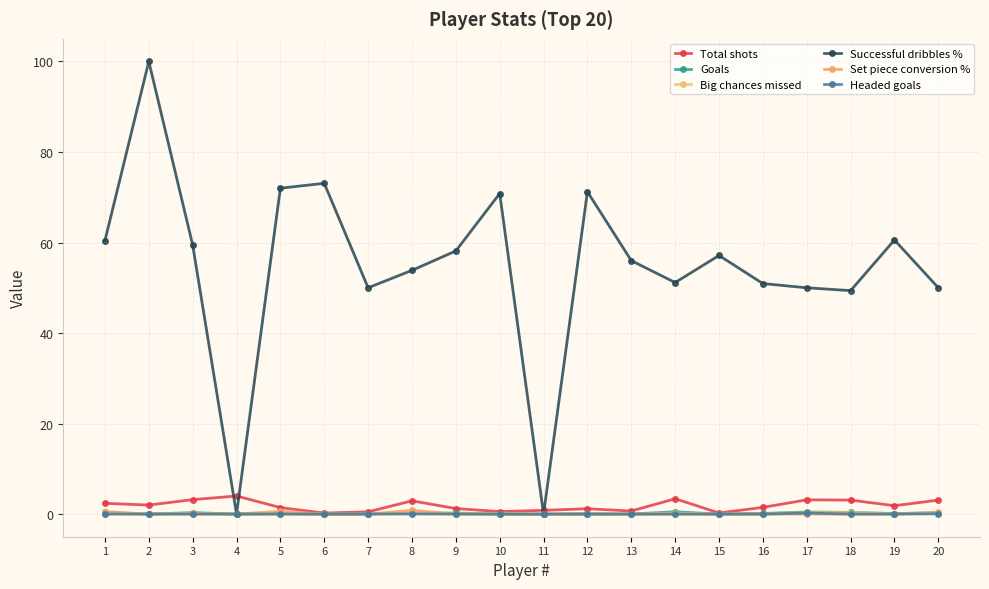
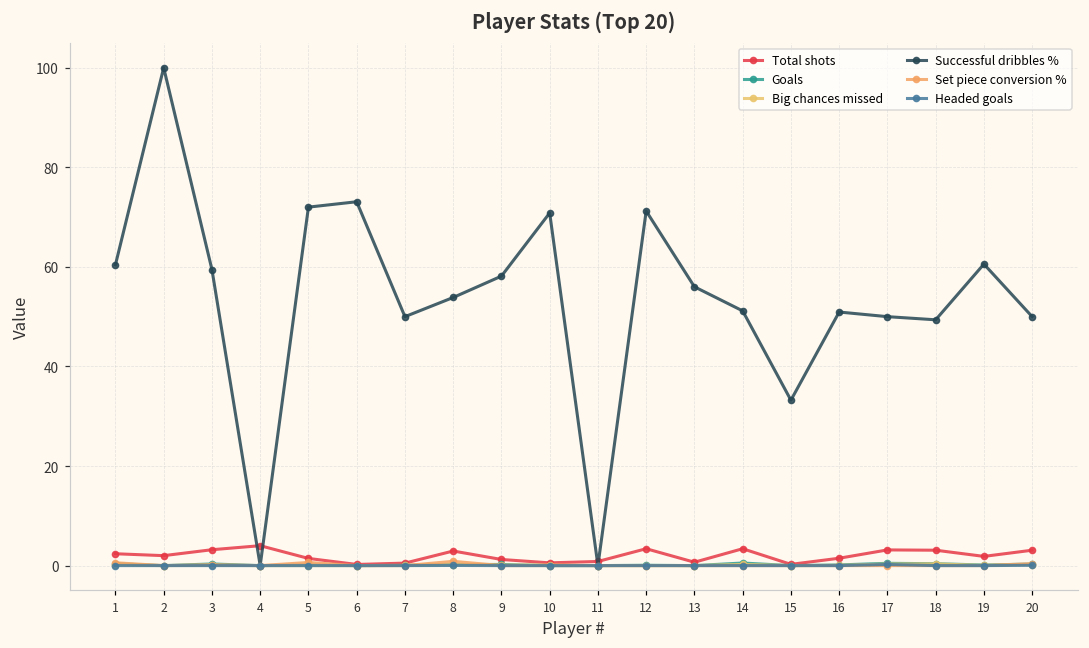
Total shots, 12: 1 -> 3
Successful dribbles %, 15: 57 -> 33
